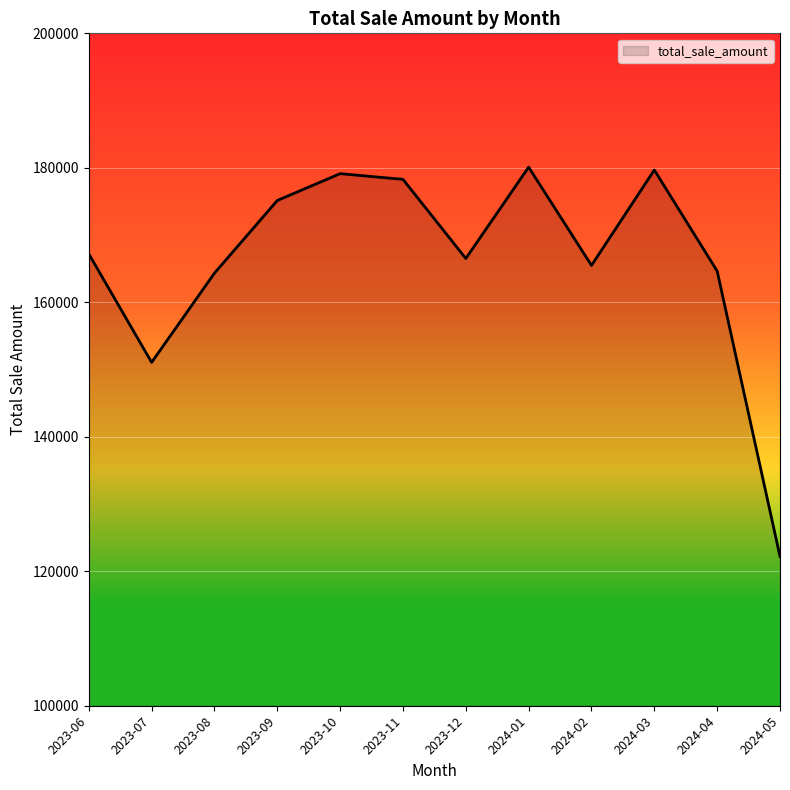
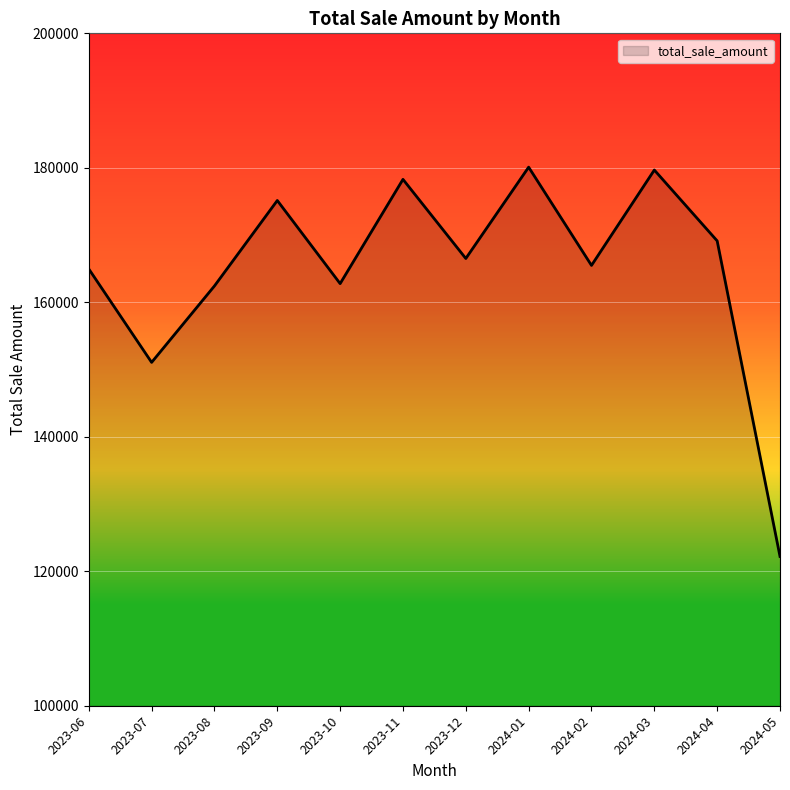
2023-06: 167000 -> 165000
2023-08: 164000 -> 162000
2023-10: 179000 -> 163000
2024-04: 165000 -> 169000
